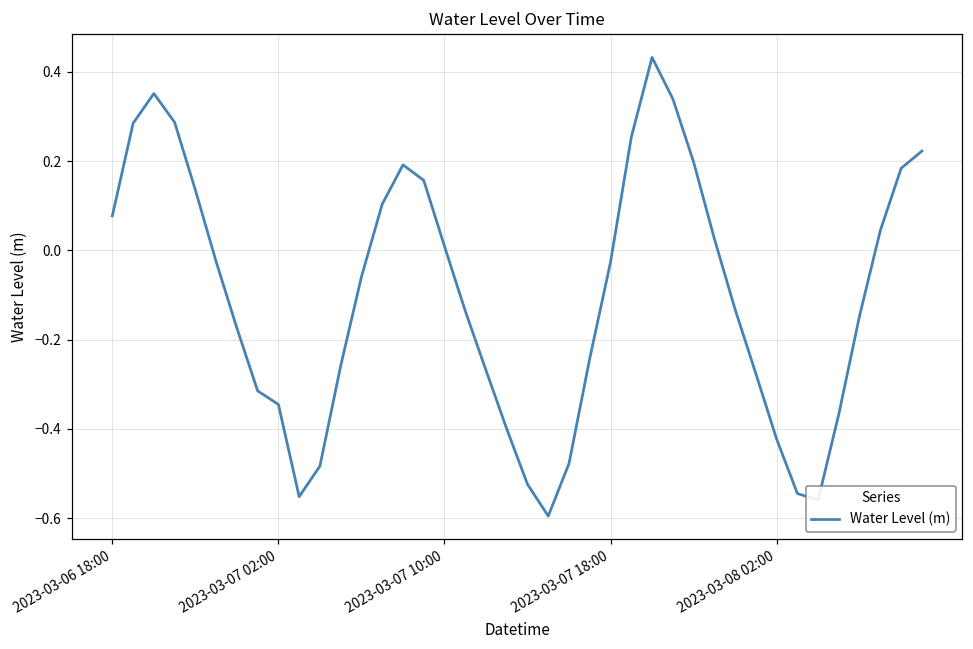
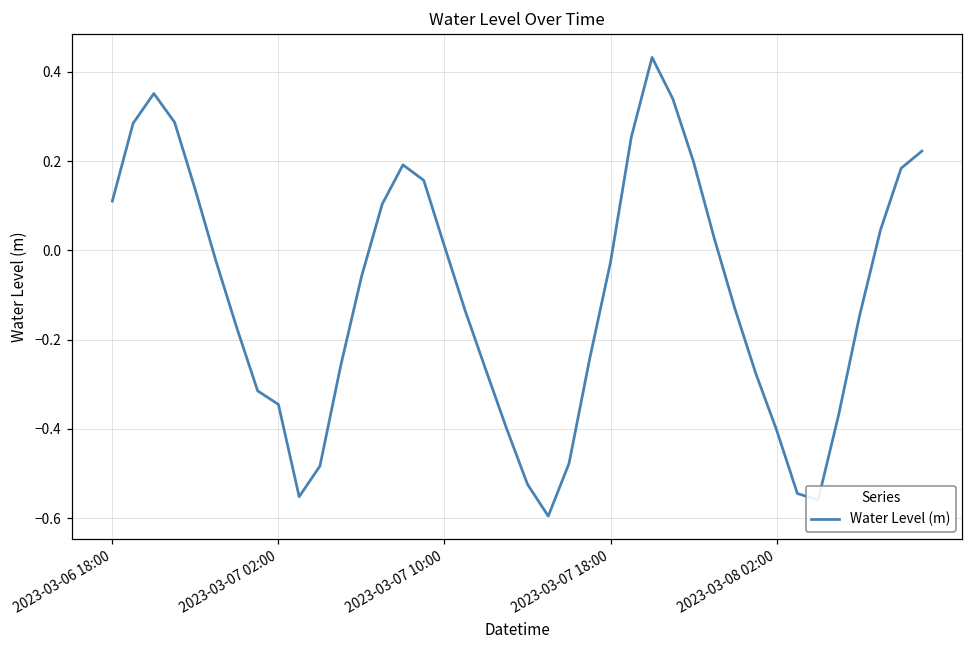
2023-03-06 18:00: 0.08 -> 0.11
2023-03-08 02:00: -0.42 -> -0.40
